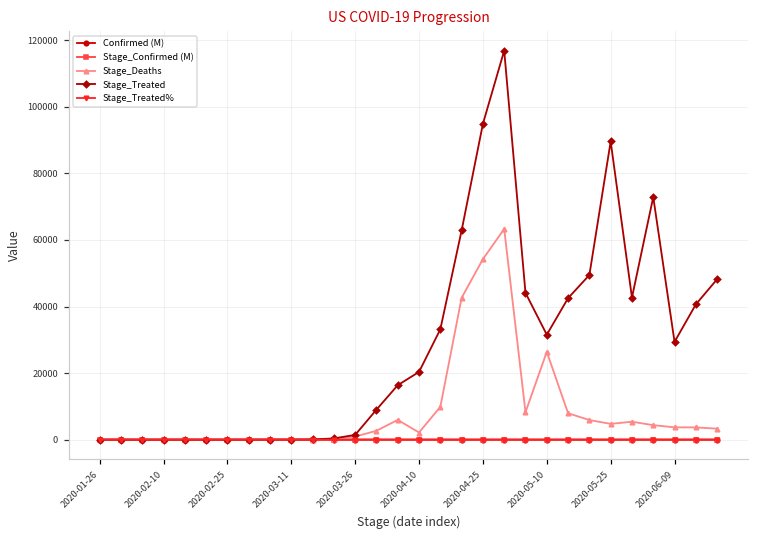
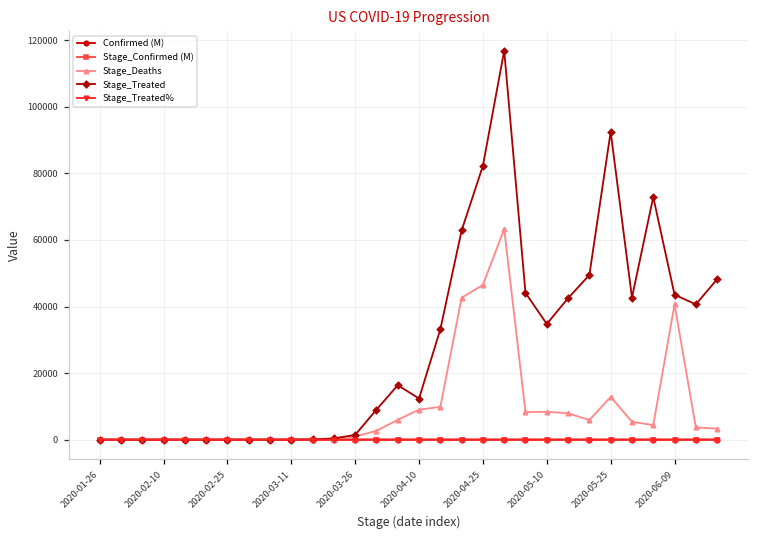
Stage_Deaths, 2020-04-10: 2000 -> 9000
Stage_Treated, 2020-04-10: 20000 -> 12000
Stage_Deaths, 2020-04-25: 54000 -> 47000
Stage_Treated, 2020-04-25: 95000 -> 82000
Stage_Deaths, 2020-05-10: 26000 -> 8000
Stage_Treated, 2020-05-10: 32000 -> 35000
Stage_Deaths, 2020-05-25: 5000 -> 13000
Stage_Treated, 2020-05-25: 90000 -> 93000
Stage_Deaths, 2020-06-09: 4000 -> 41000
Stage_Treated, 2020-06-09: 29000 -> 44000
